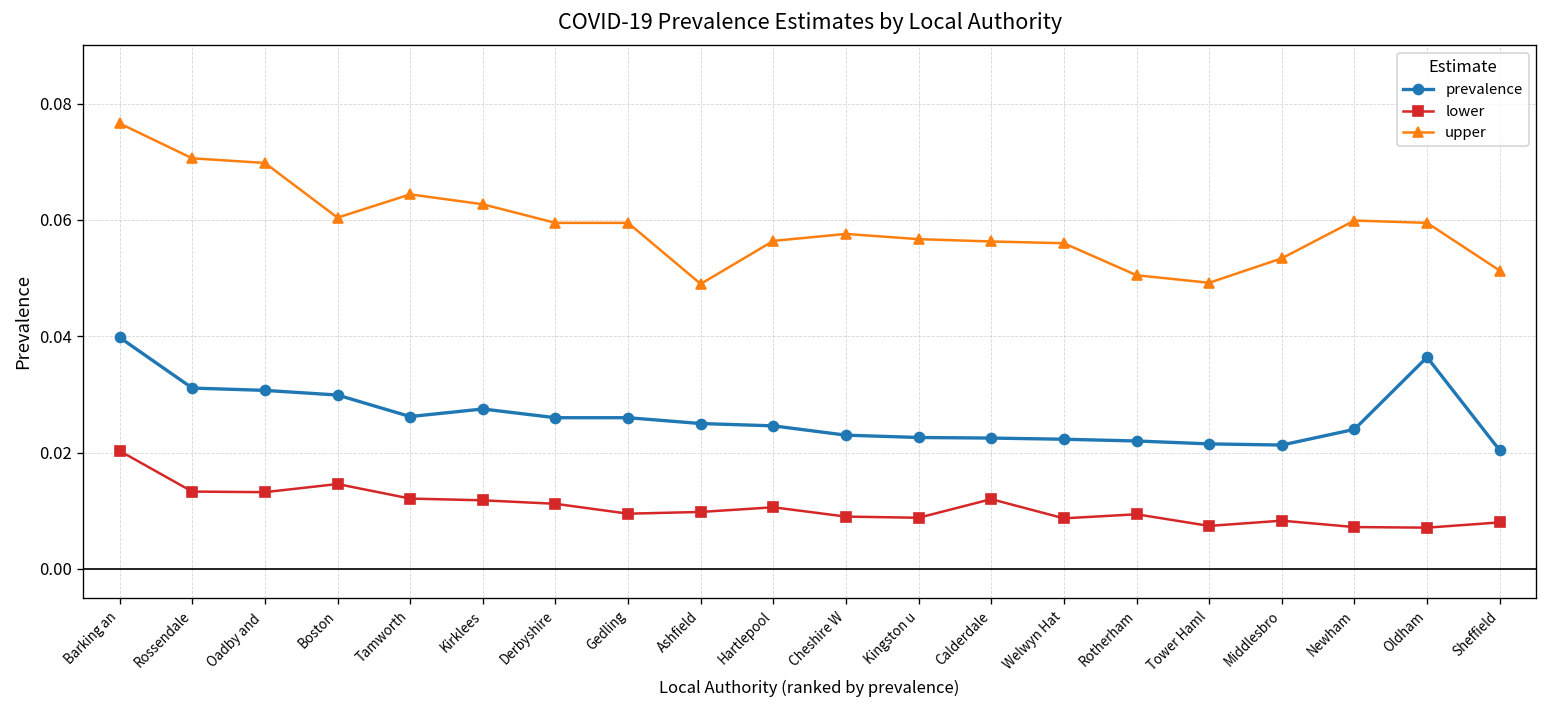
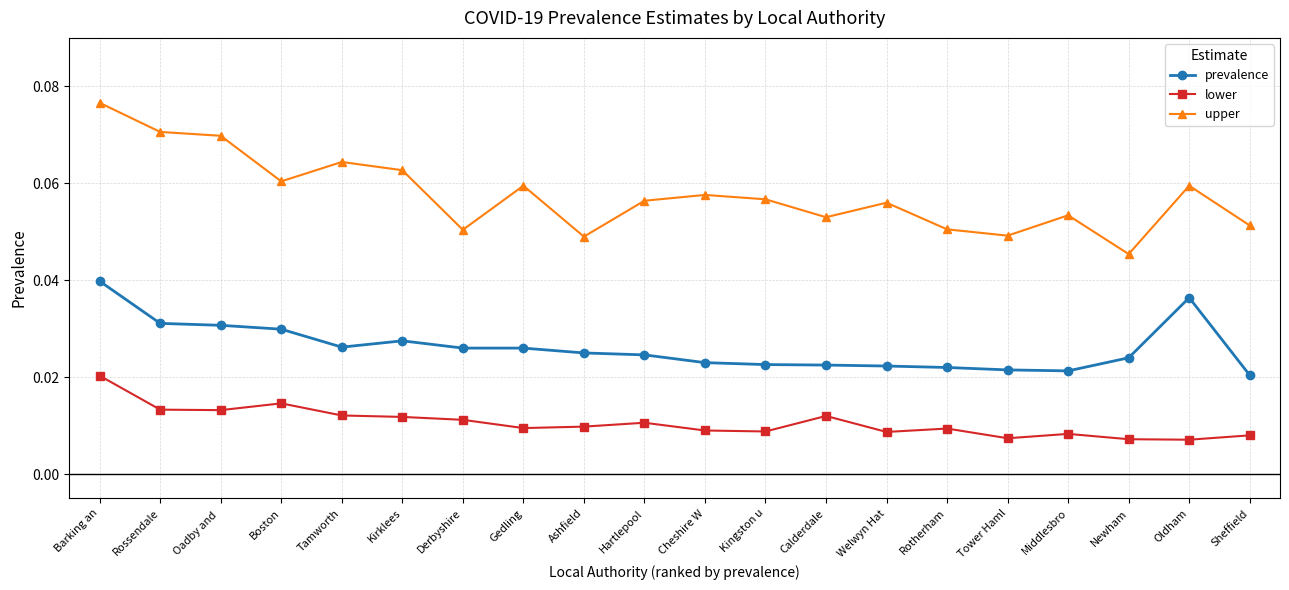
upper, Derbyshire: 0.060 -> 0.050
upper, Calderdale: 0.056 -> 0.053
upper, Newham: 0.060 -> 0.045
